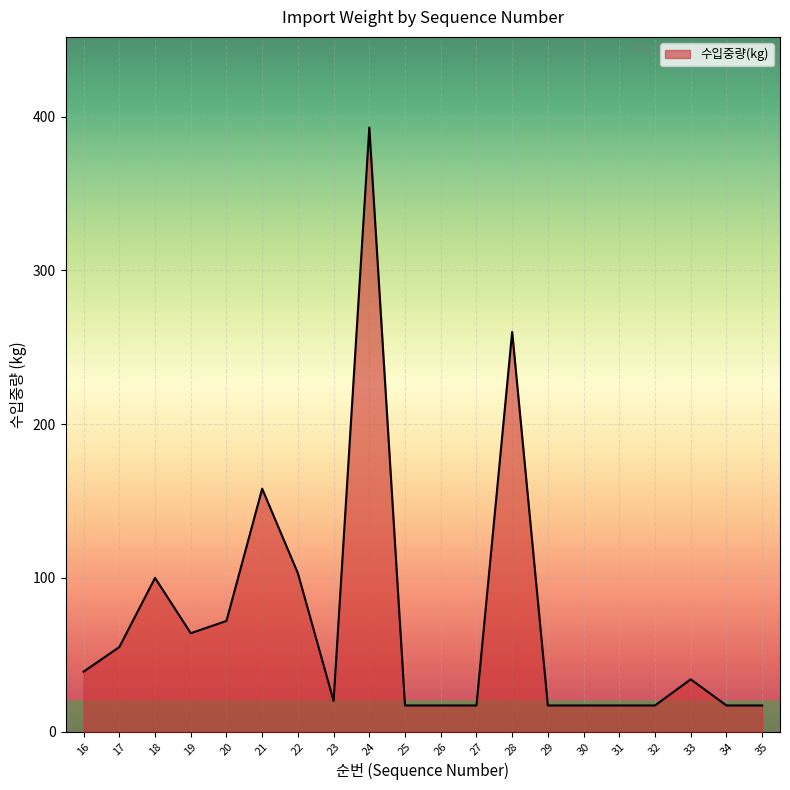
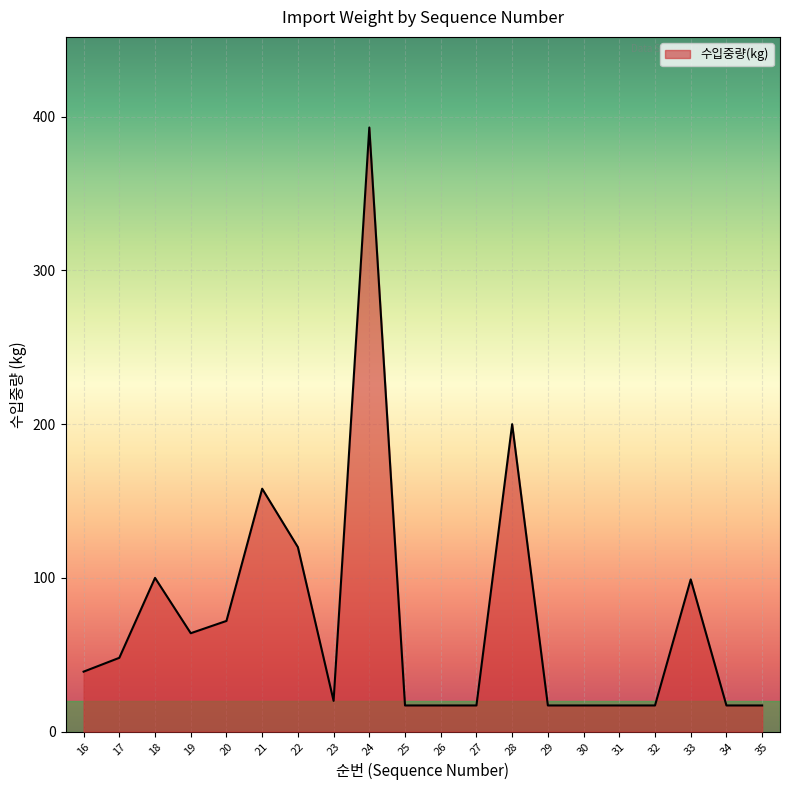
17: 55 -> 48
22: 103 -> 120
28: 260 -> 200
33: 34 -> 99
